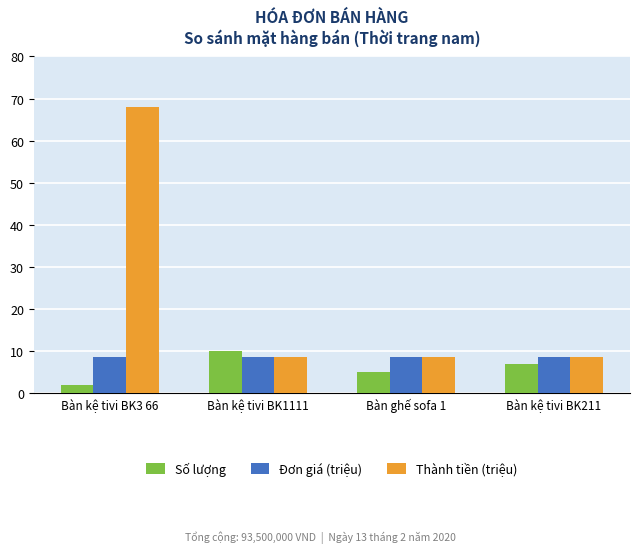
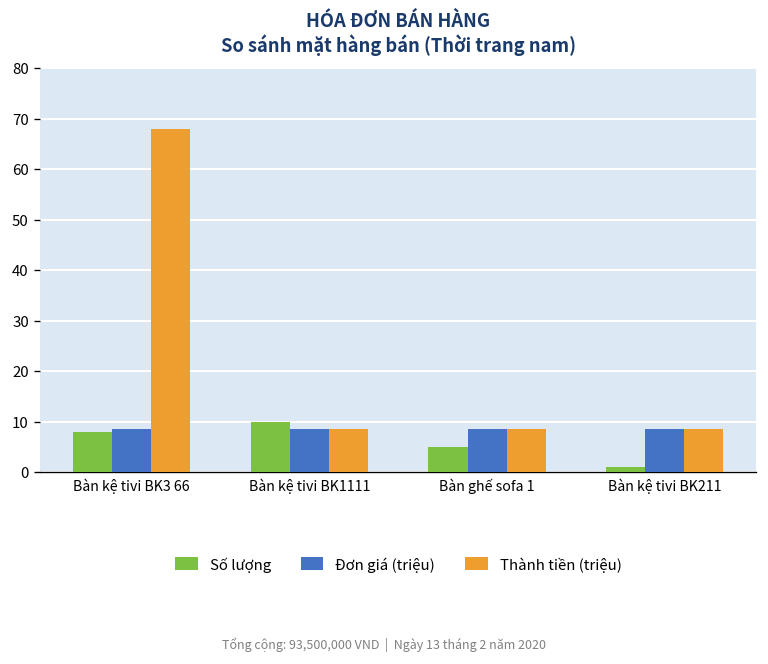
Số lượng, Bàn kệ tivi BK3 66: 2 -> 8
Số lượng, Bàn kệ tivi BK211: 7 -> 1
